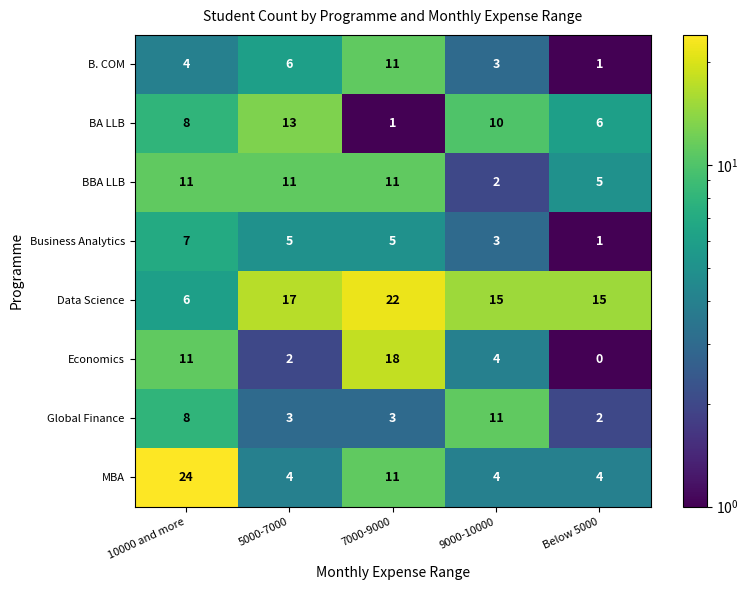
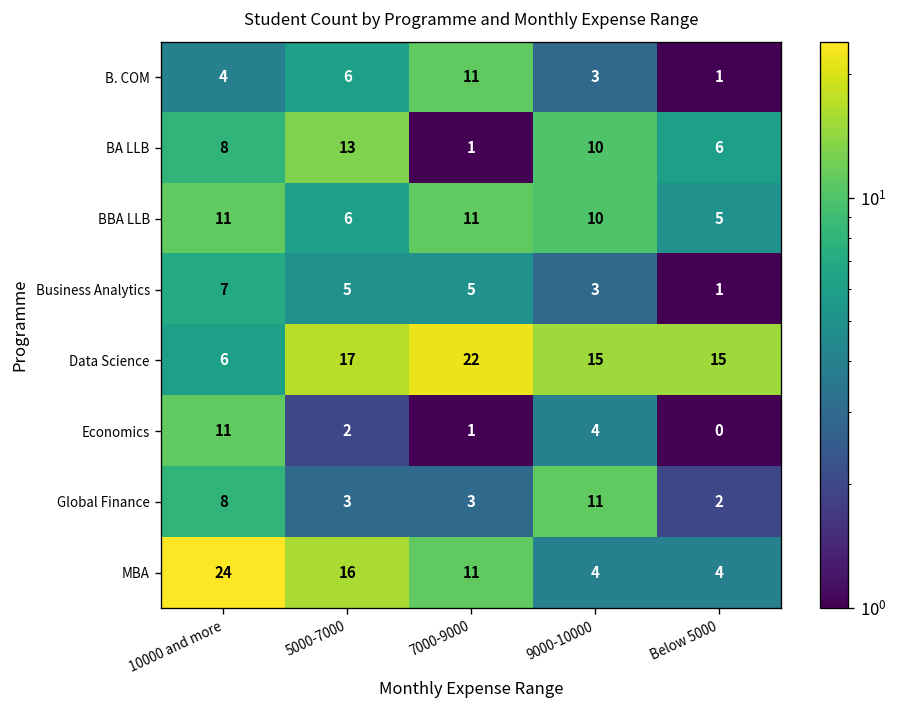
BBA LLB, 5000-7000: 11 -> 6
BBA LLB, 9000-10000: 2 -> 10
Economics, 7000-9000: 18 -> 1
MBA, 5000-7000: 4 -> 16
